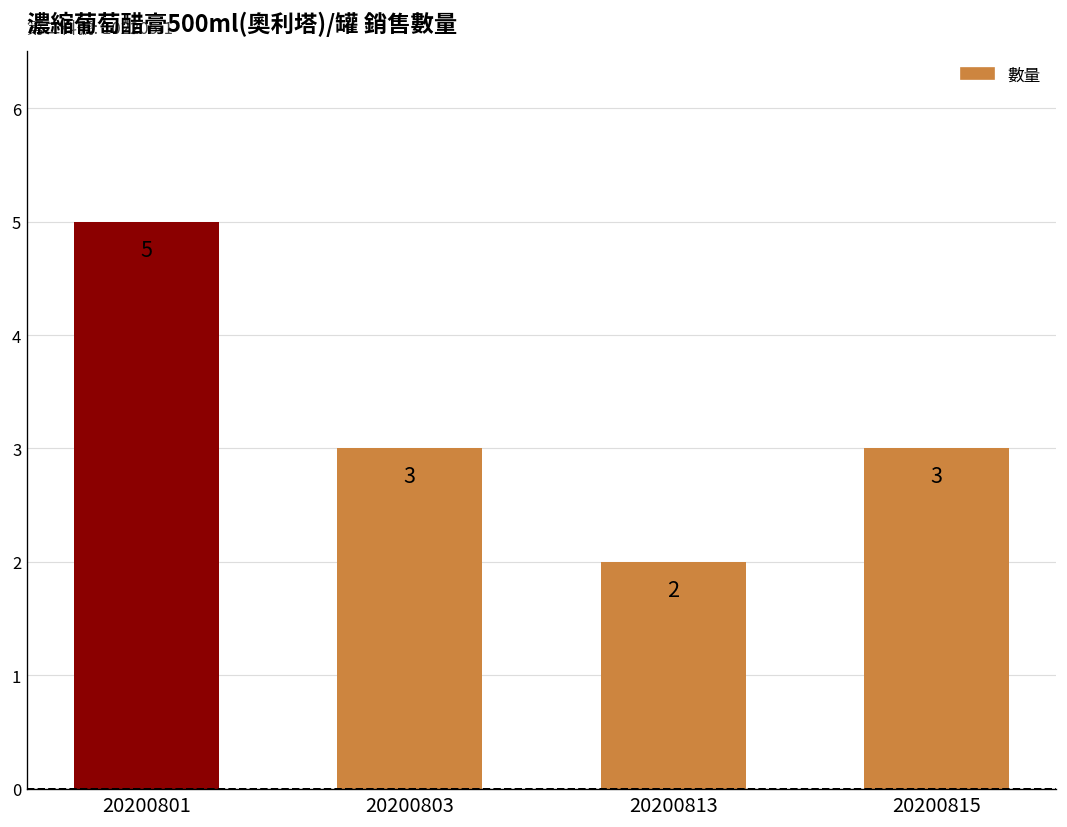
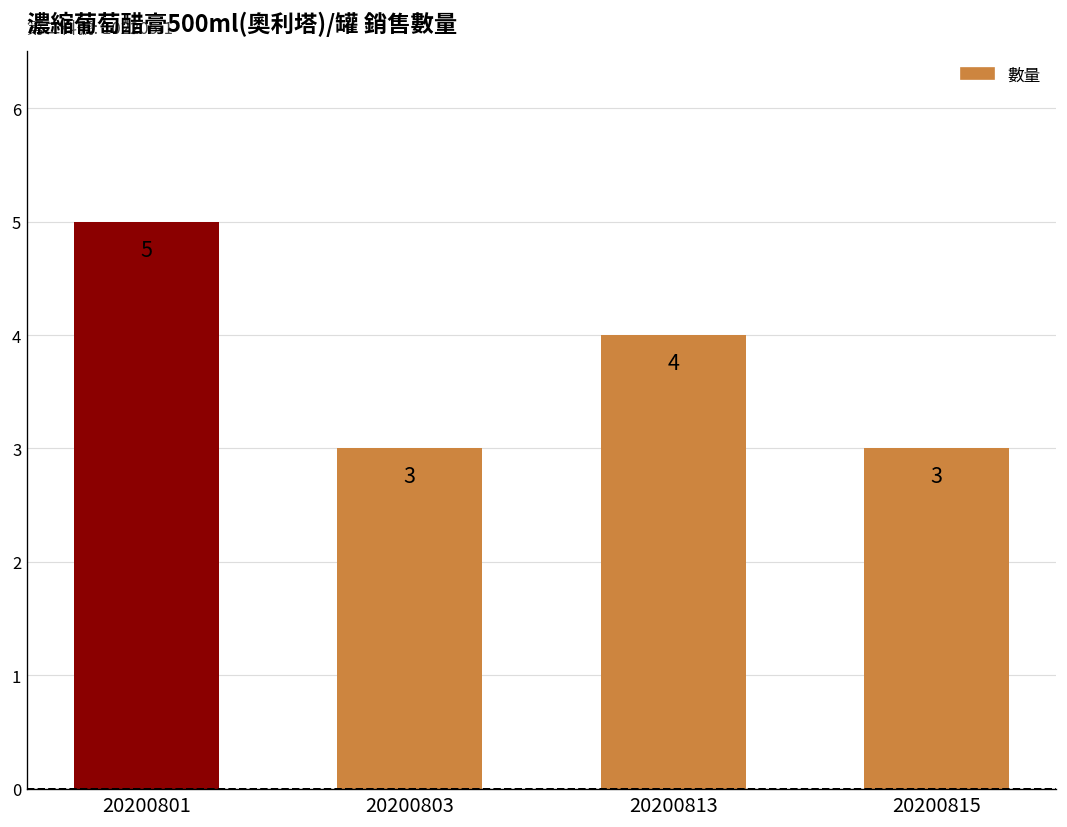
20200813: 2 -> 4
